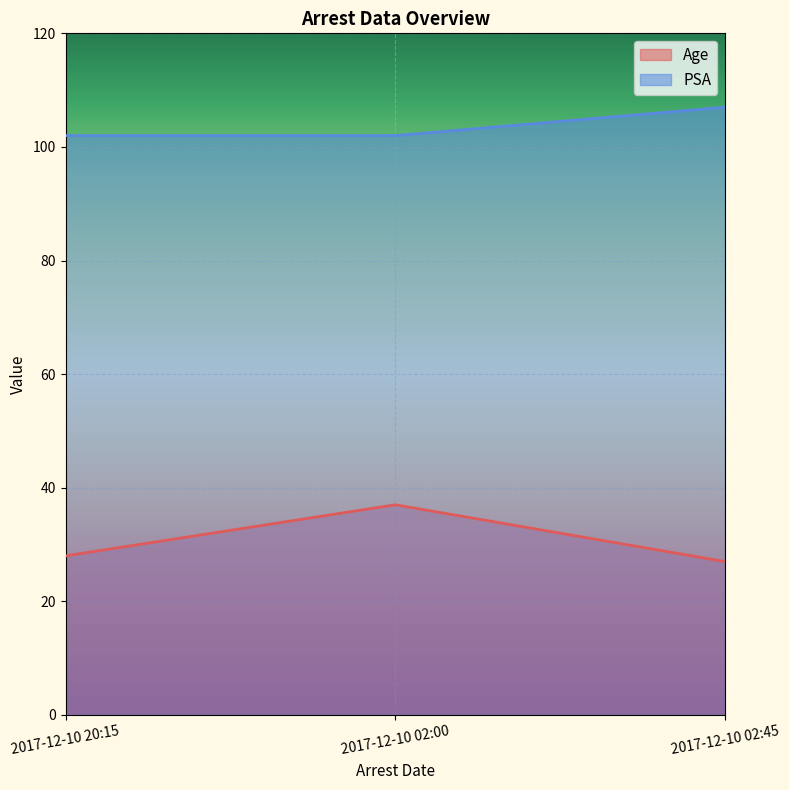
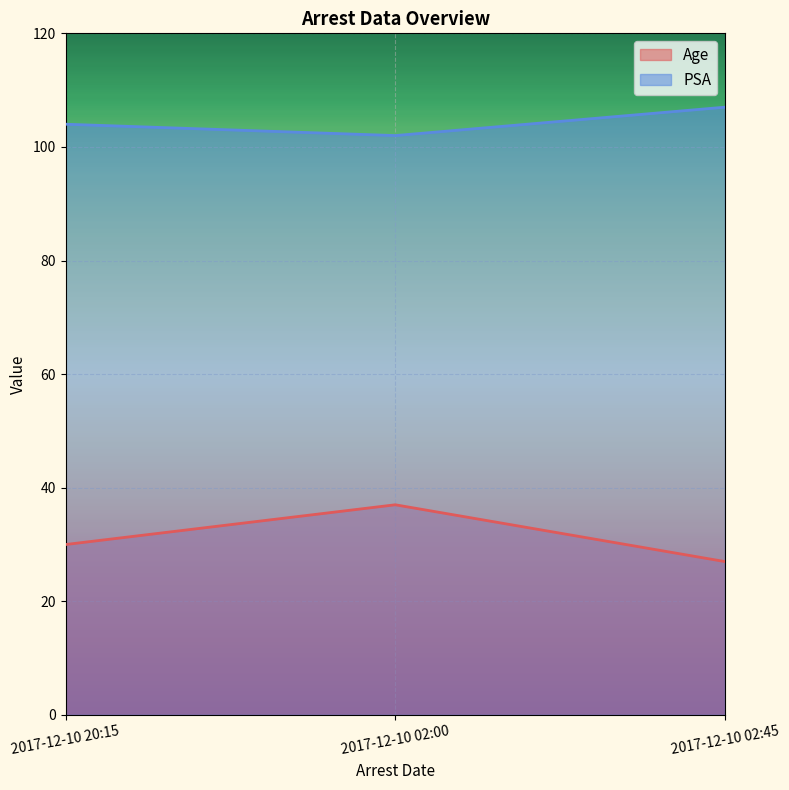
Age, 2017-12-10 20:15: 28 -> 30
PSA, 2017-12-10 20:15: 102 -> 104
